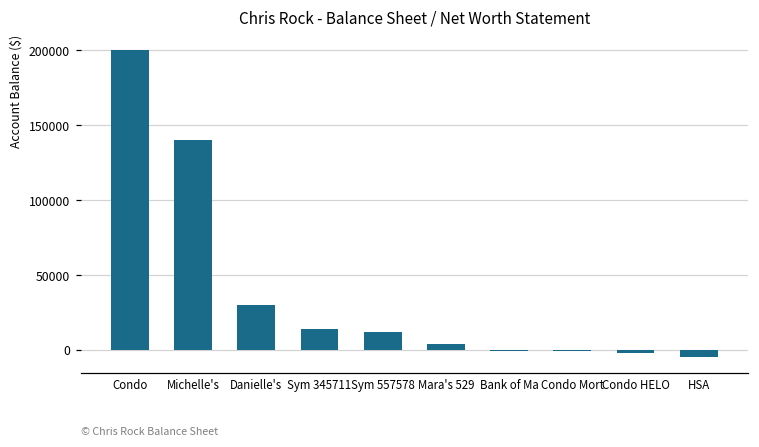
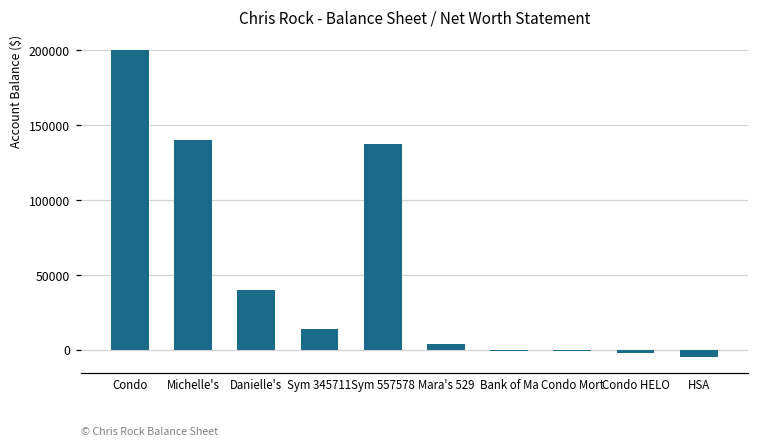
Danielle's: 30000 -> 40000
Sym 557578: 12000 -> 137000
